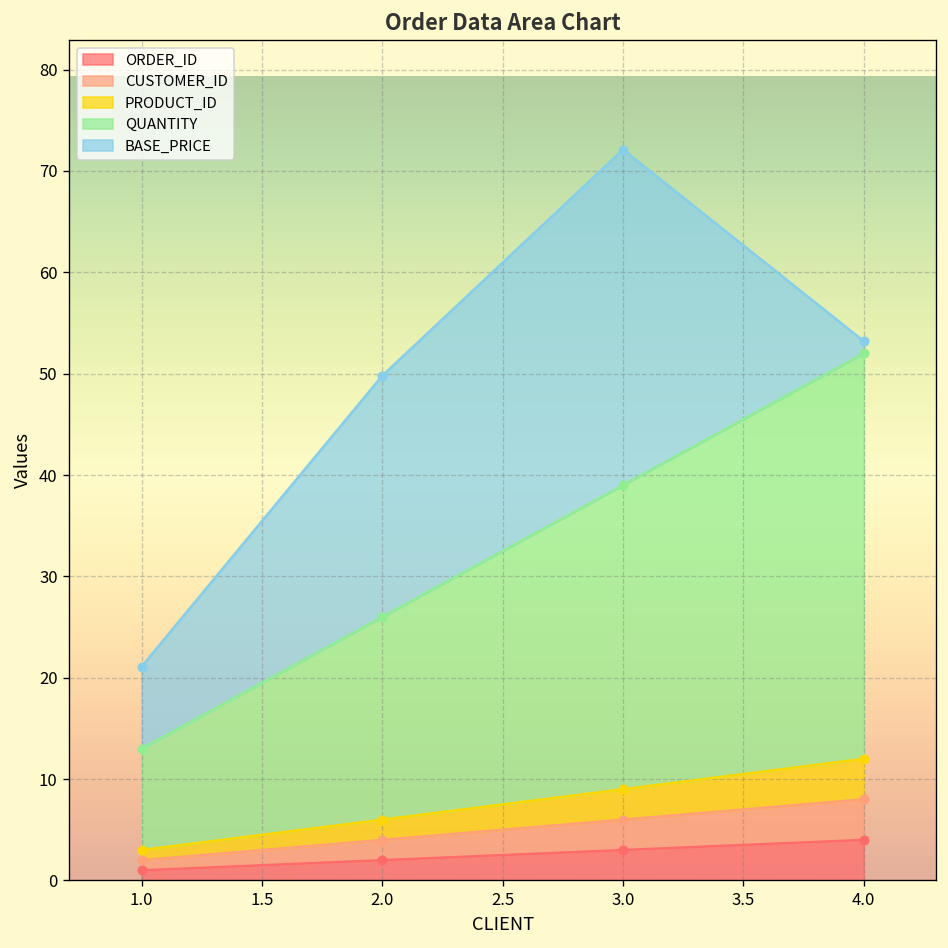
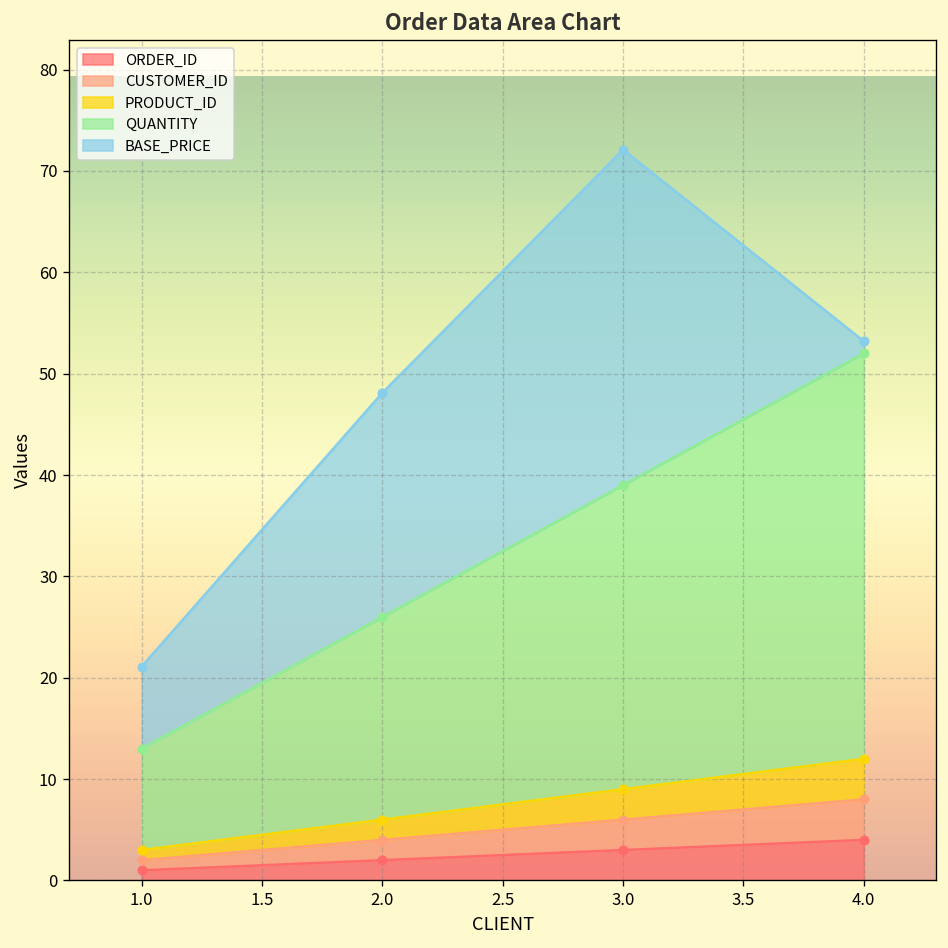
BASE_PRICE, 2.0: 24 -> 22
